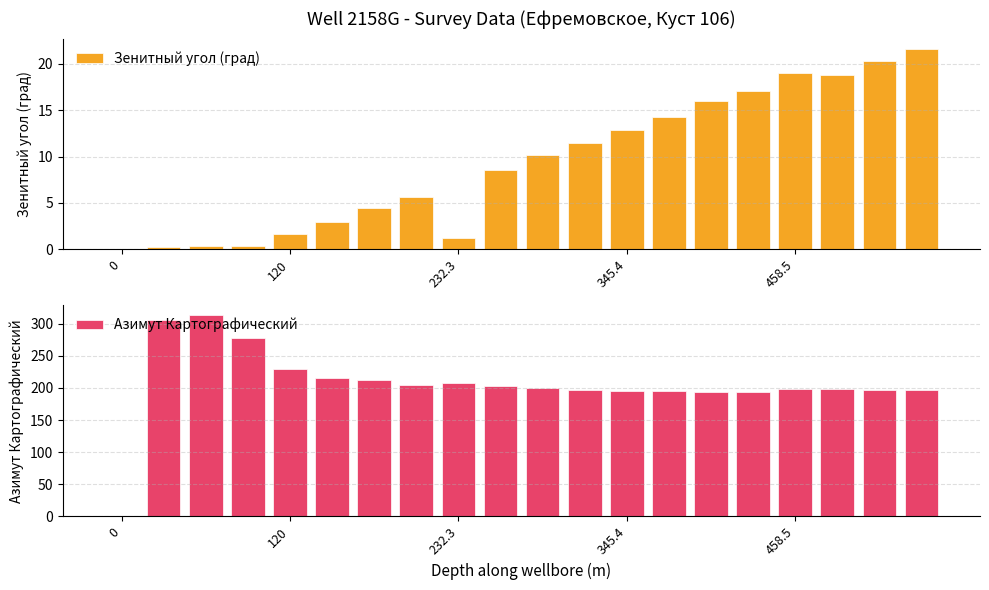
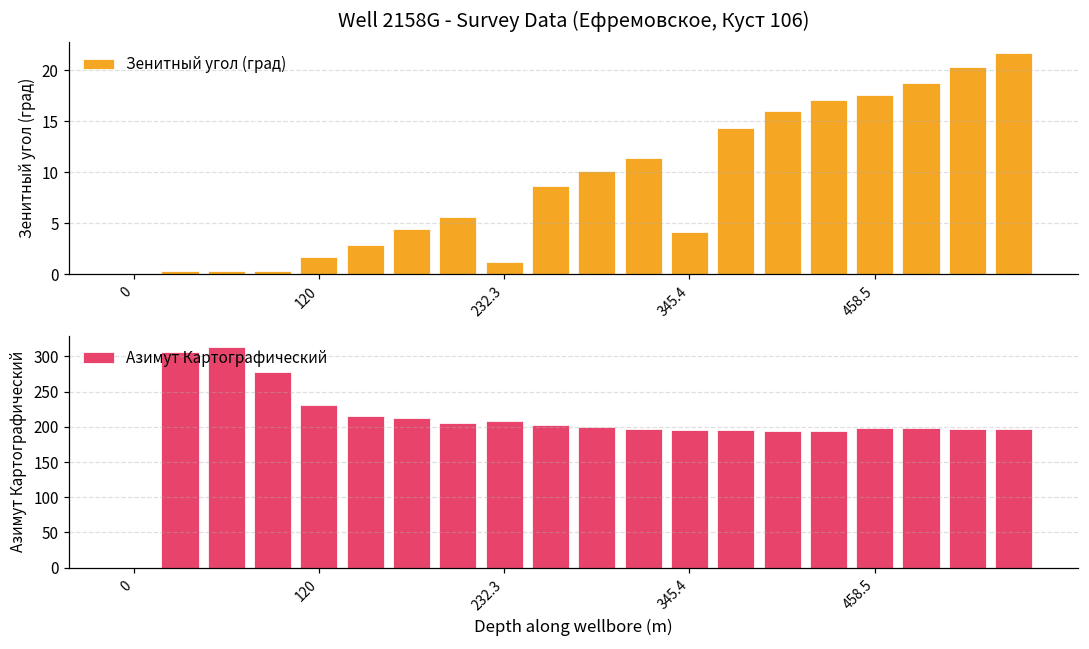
Well 2158G - Survey Data (Ефремовское, Куст 106), 345.4: 13 -> 4
Well 2158G - Survey Data (Ефремовское, Куст 106), 458.5: 19 -> 18
